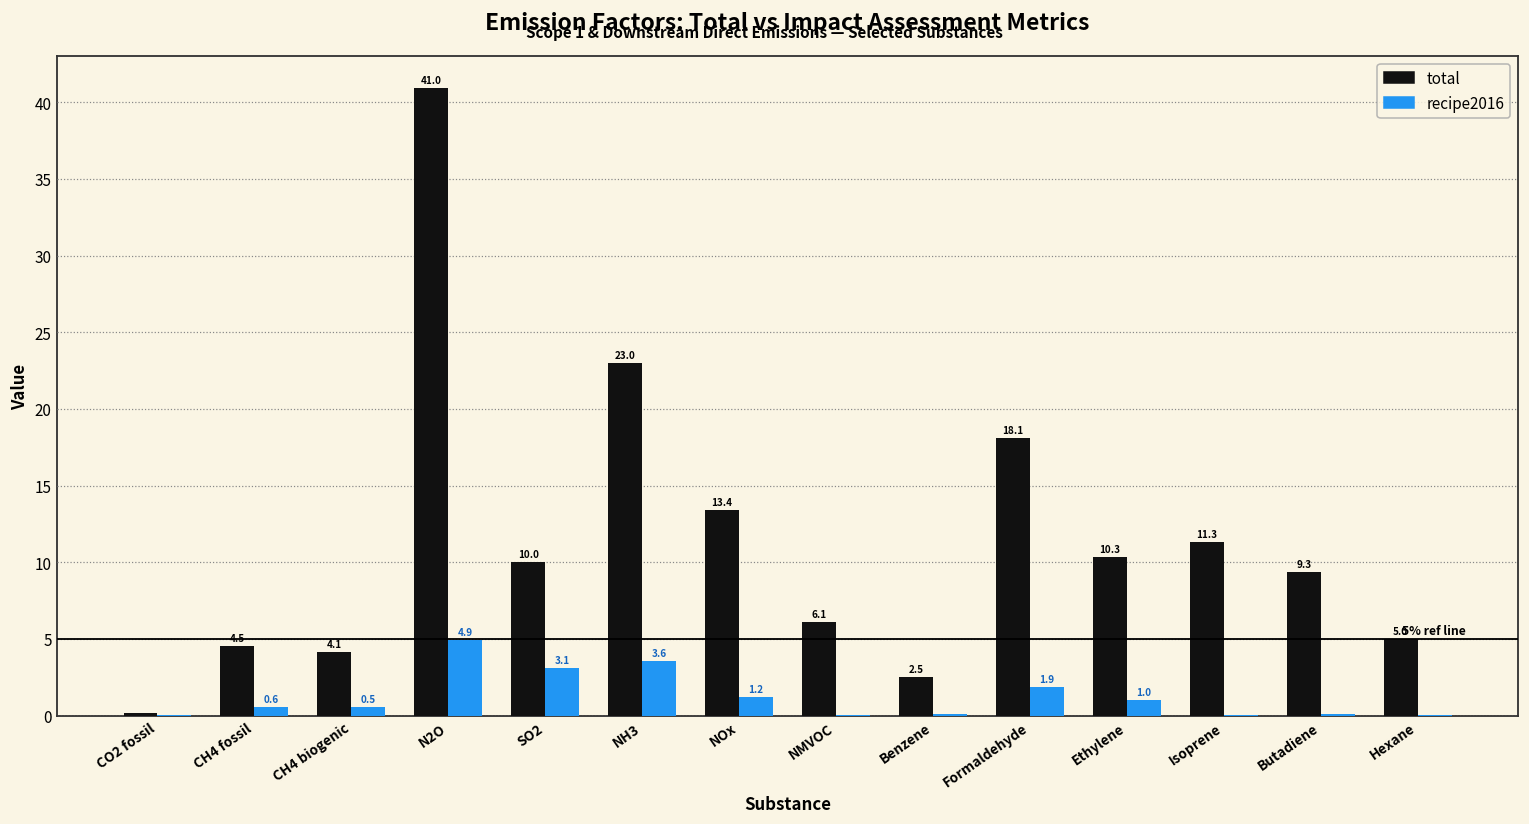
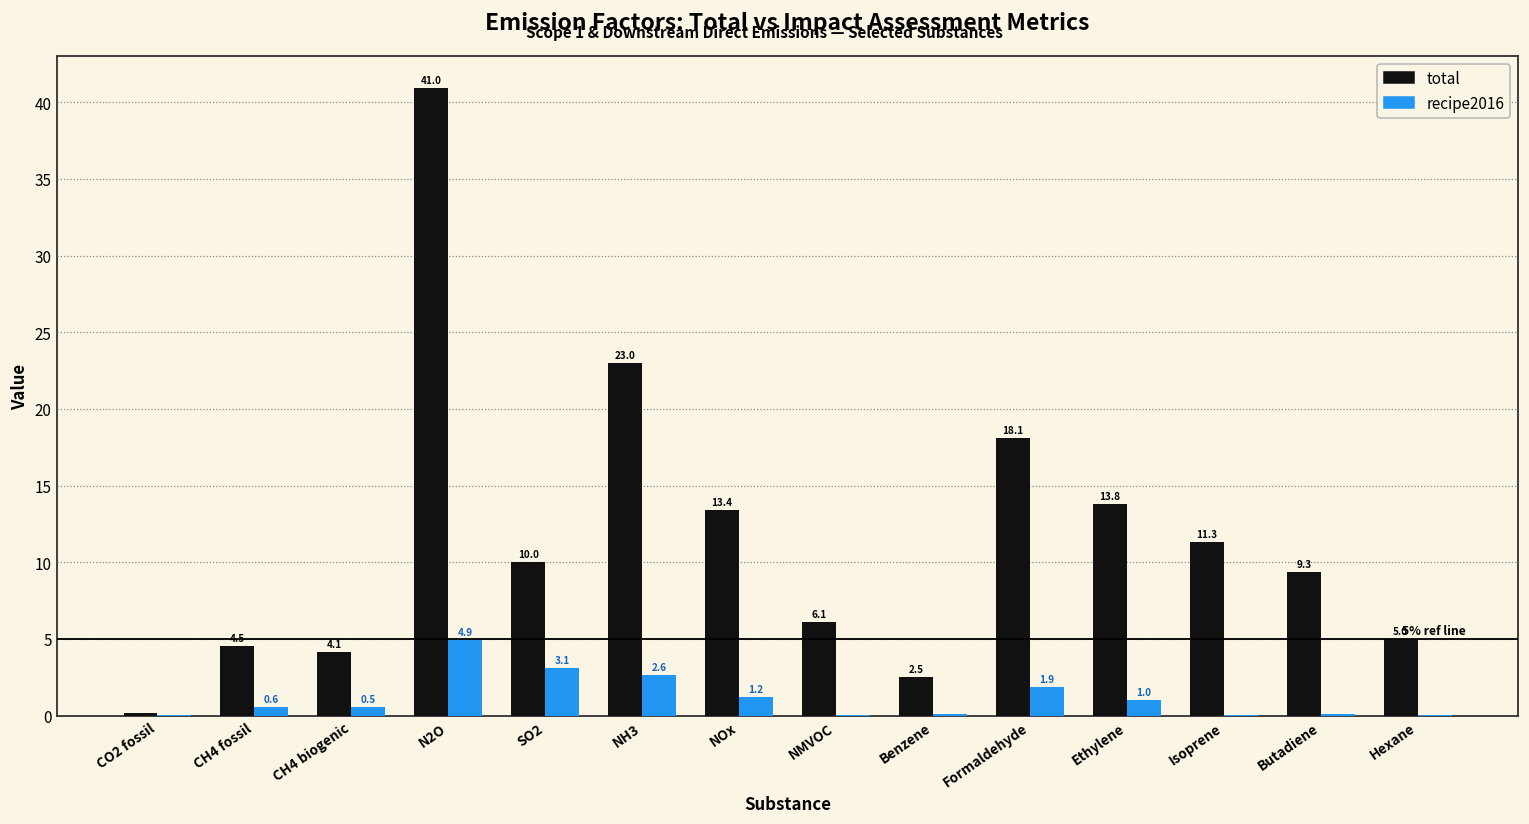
recipe2016, NH3: 3.6 -> 2.6
total, Ethylene: 10.3 -> 13.8
